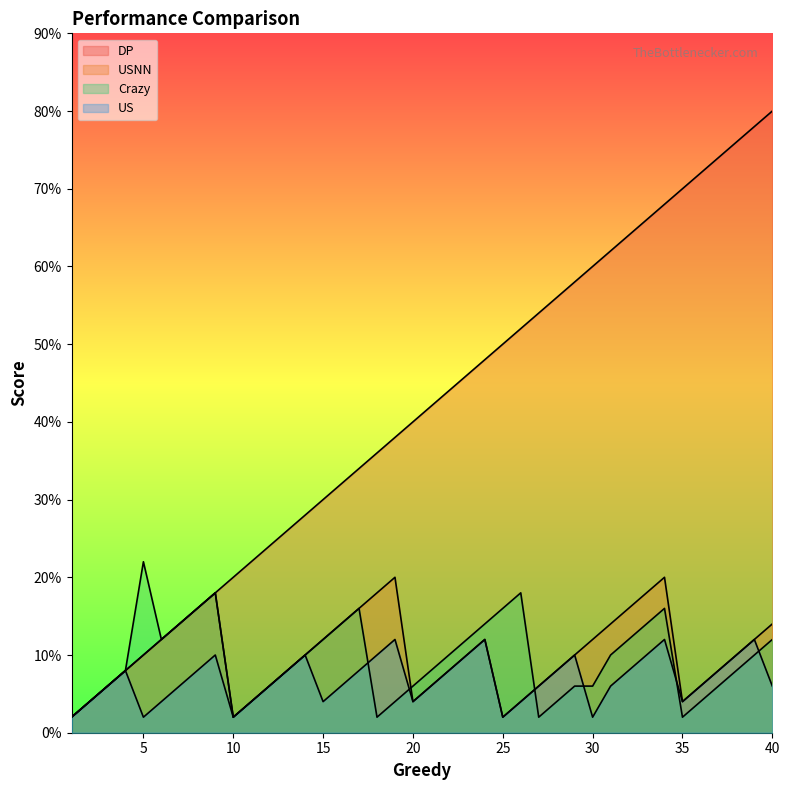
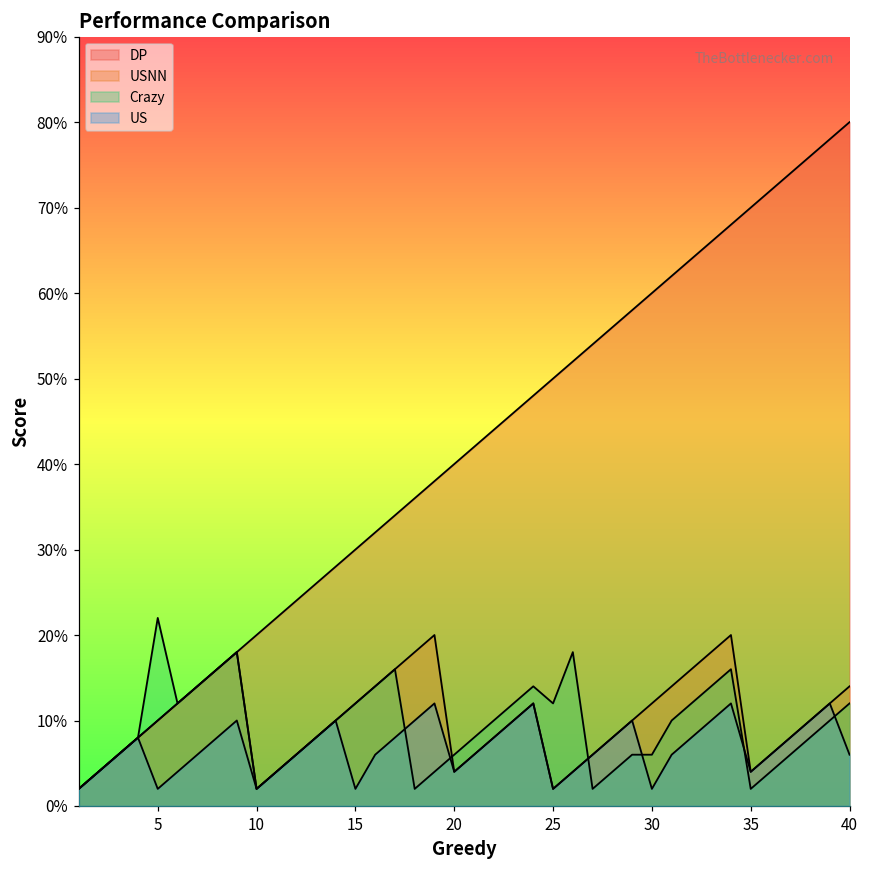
US, 15: 4% -> 2%
Crazy, 25: 16% -> 12%
